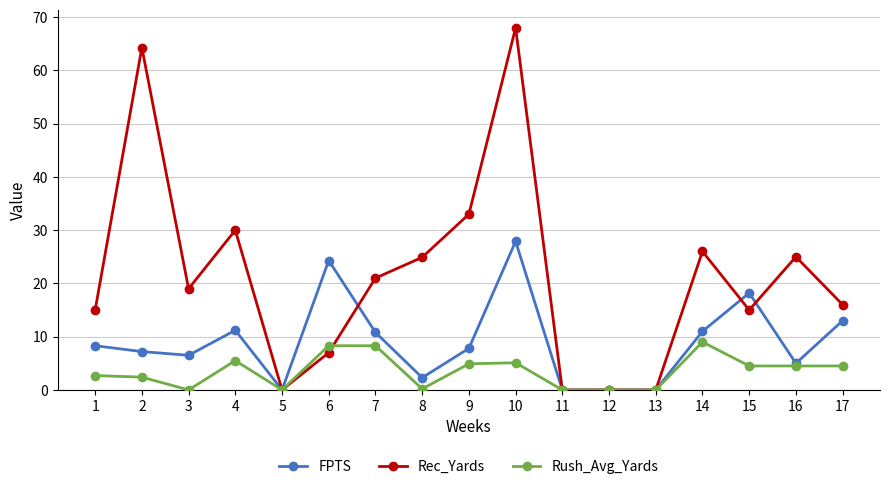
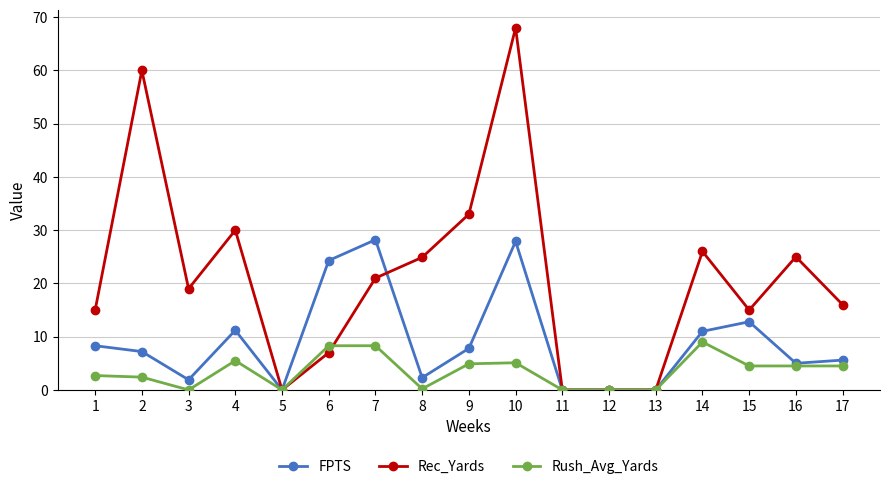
Rec_Yards, 2: 64 -> 60
FPTS, 3: 7 -> 2
FPTS, 7: 11 -> 28
FPTS, 15: 18 -> 13
FPTS, 17: 13 -> 6
